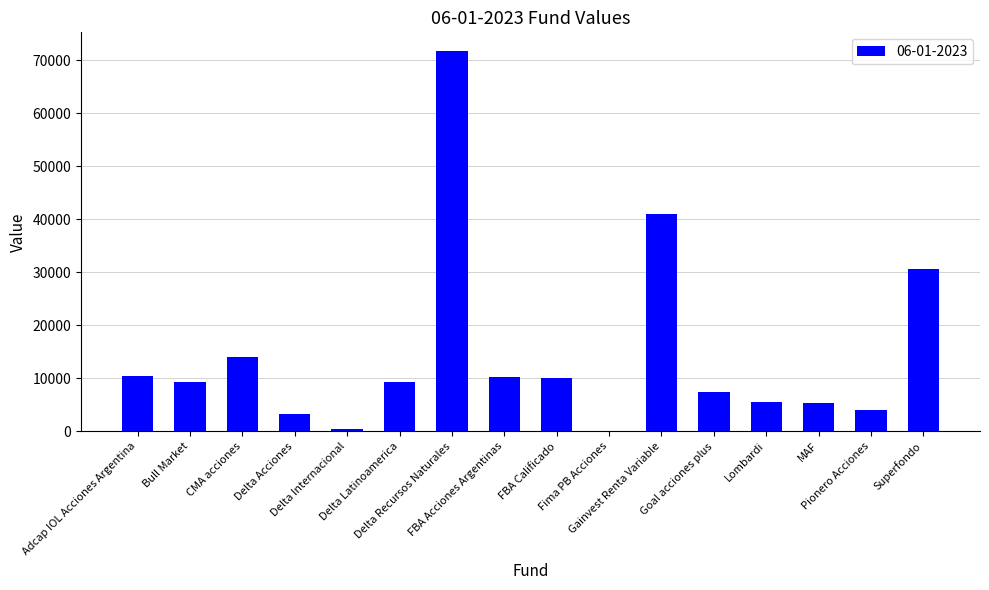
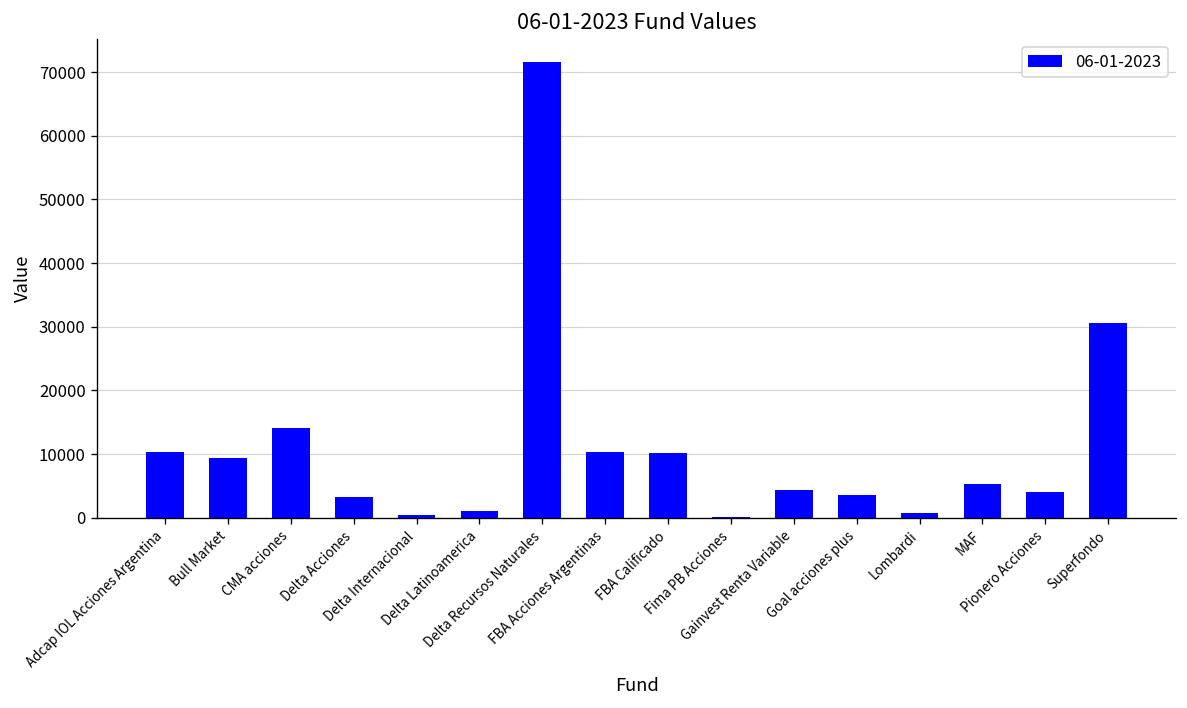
Delta Latinoamerica: 9000 -> 1000
Gainvest Renta Variable: 41000 -> 4000
Goal acciones plus: 7000 -> 4000
Lombardi: 6000 -> 1000
